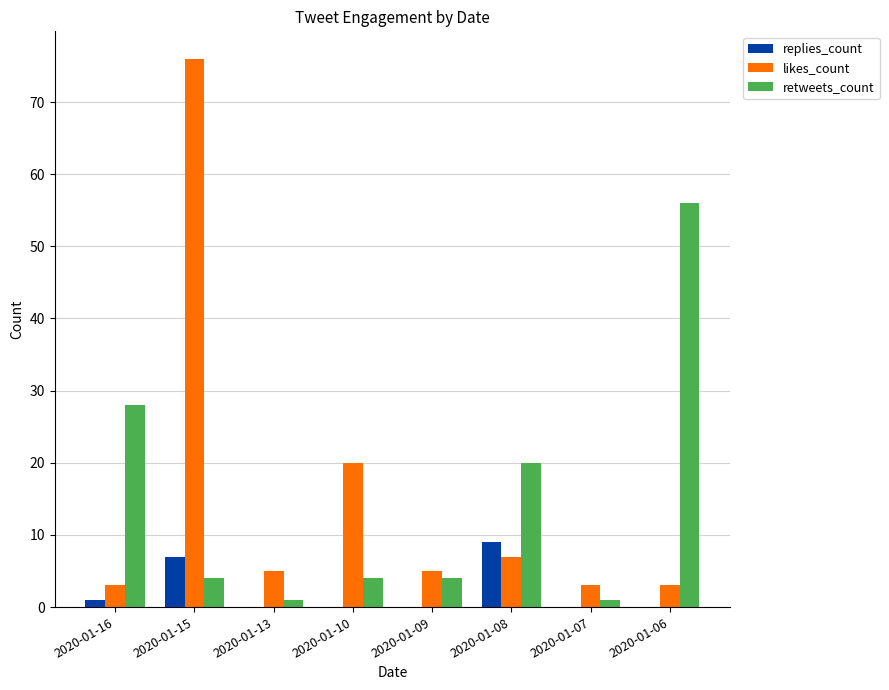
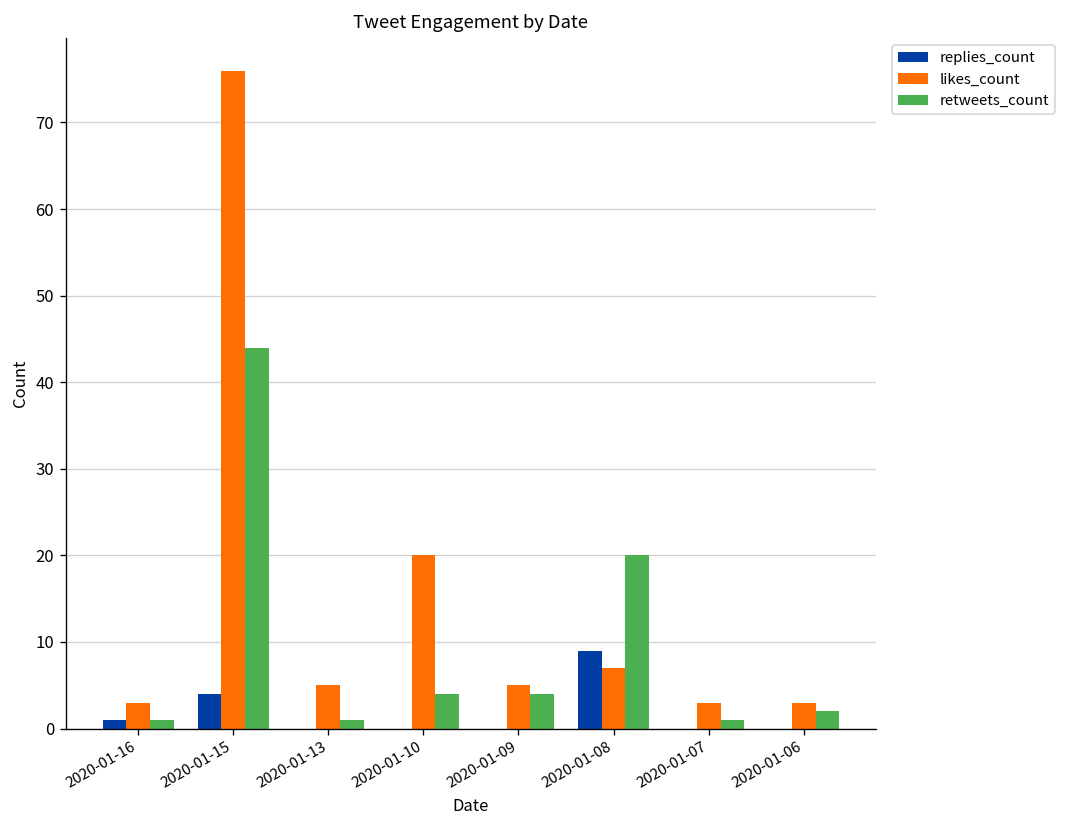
retweets_count, 2020-01-16: 28 -> 1
replies_count, 2020-01-15: 7 -> 4
retweets_count, 2020-01-15: 4 -> 44
retweets_count, 2020-01-06: 56 -> 2
